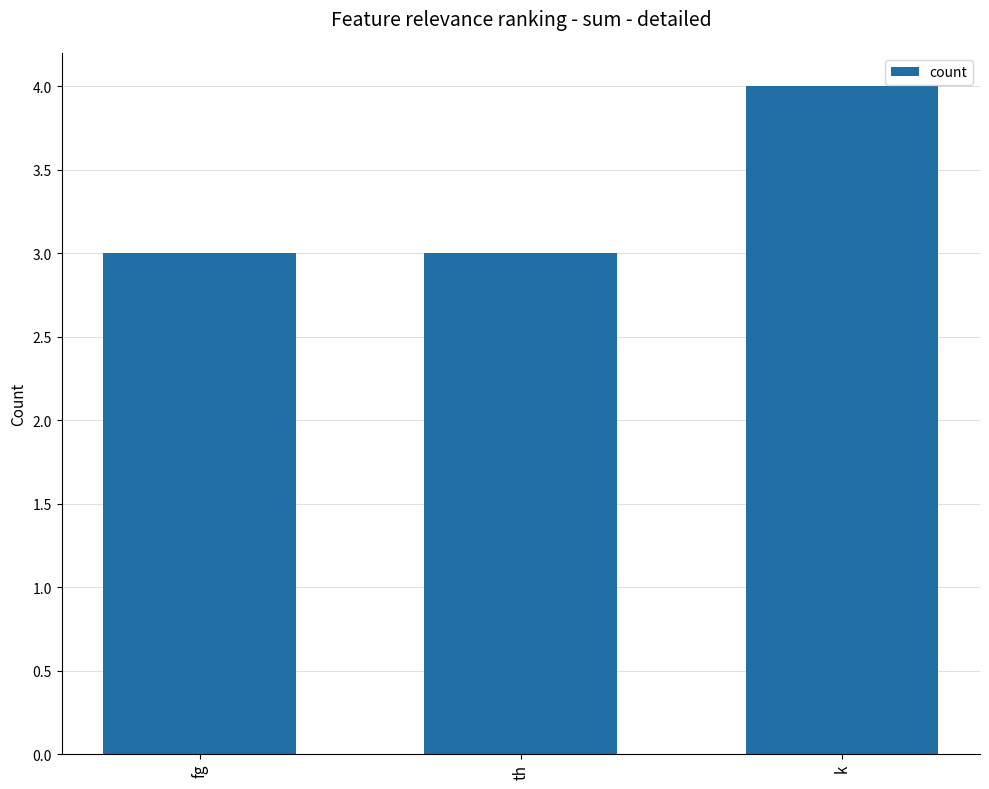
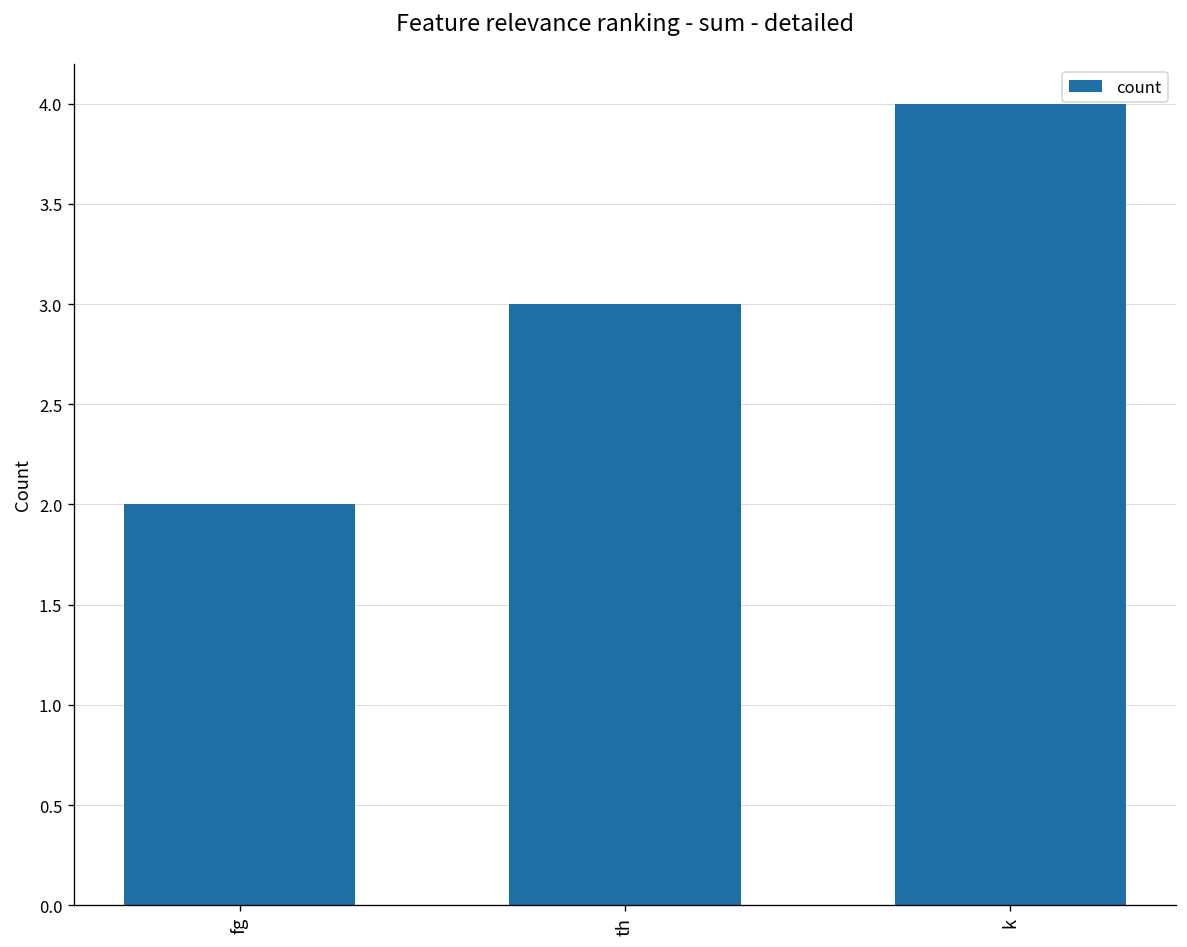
fg: 3 -> 2
